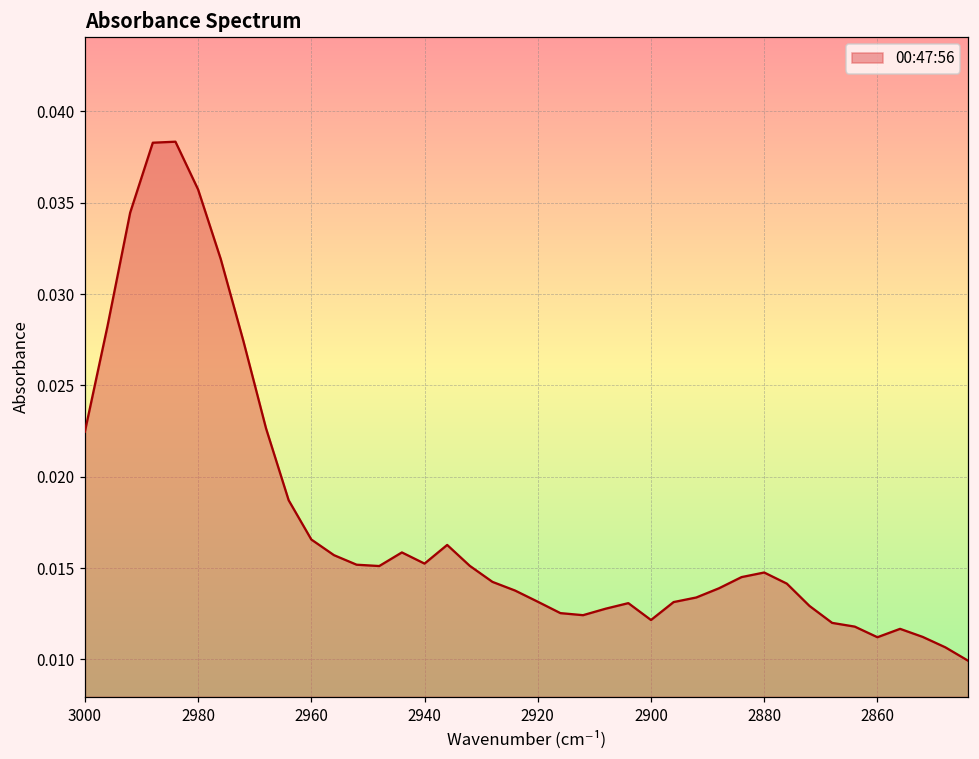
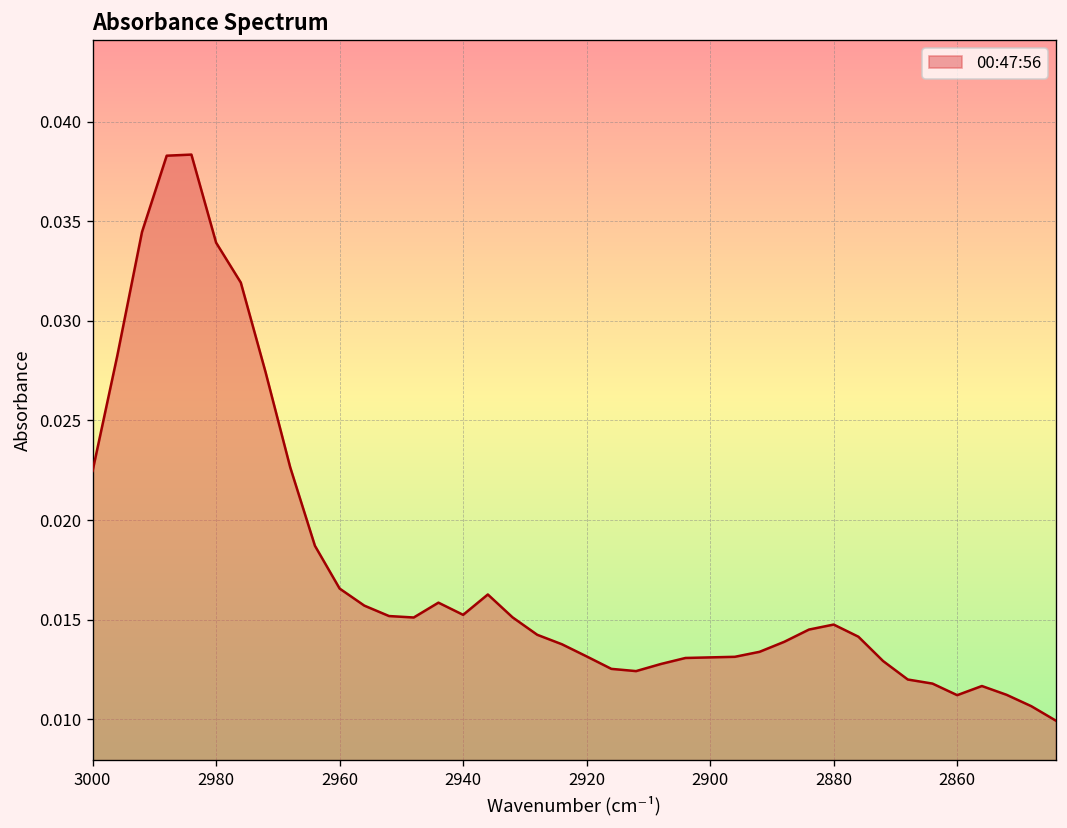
2980: 0.0357 -> 0.0339
2900: 0.0122 -> 0.0131
